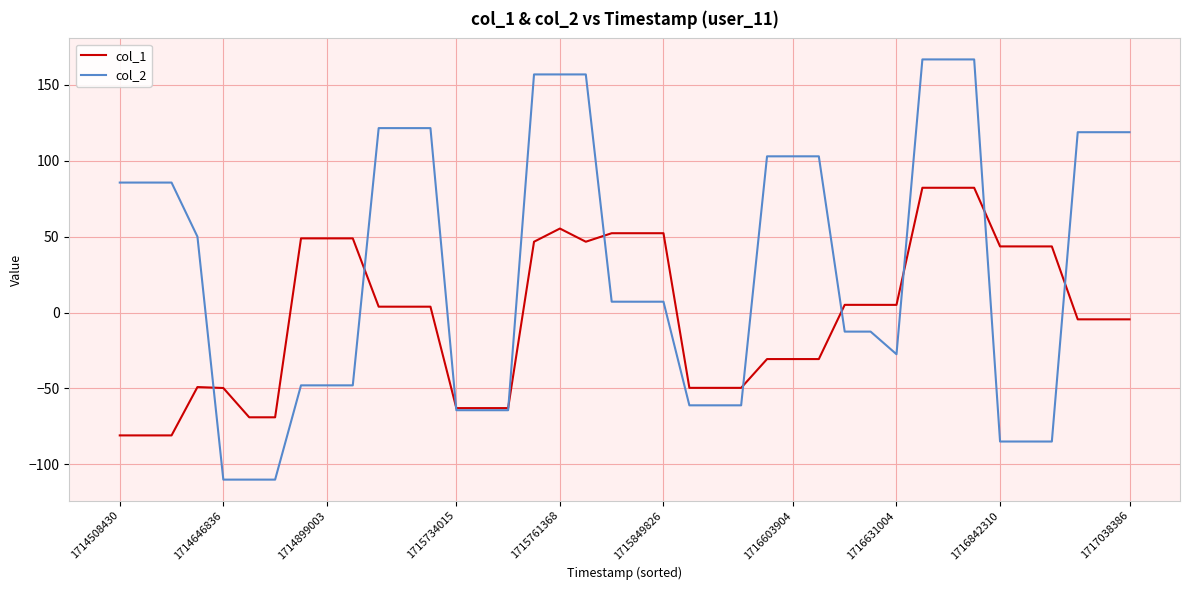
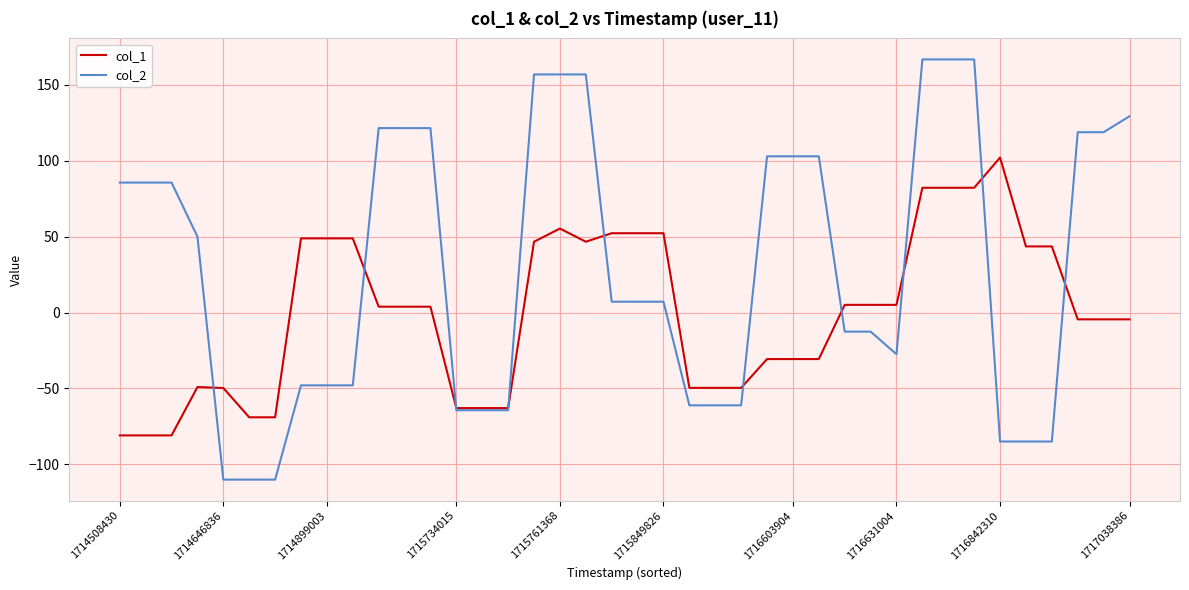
col_1, 1716842310: 44 -> 102
col_2, 1717038386: 119 -> 129
